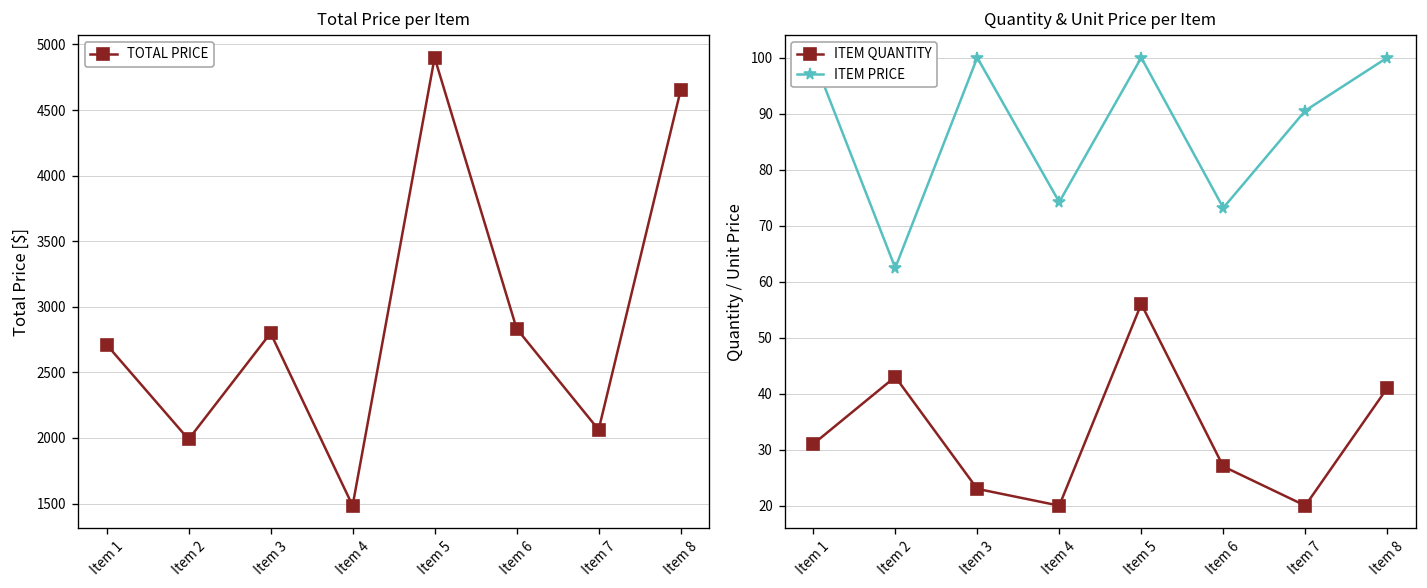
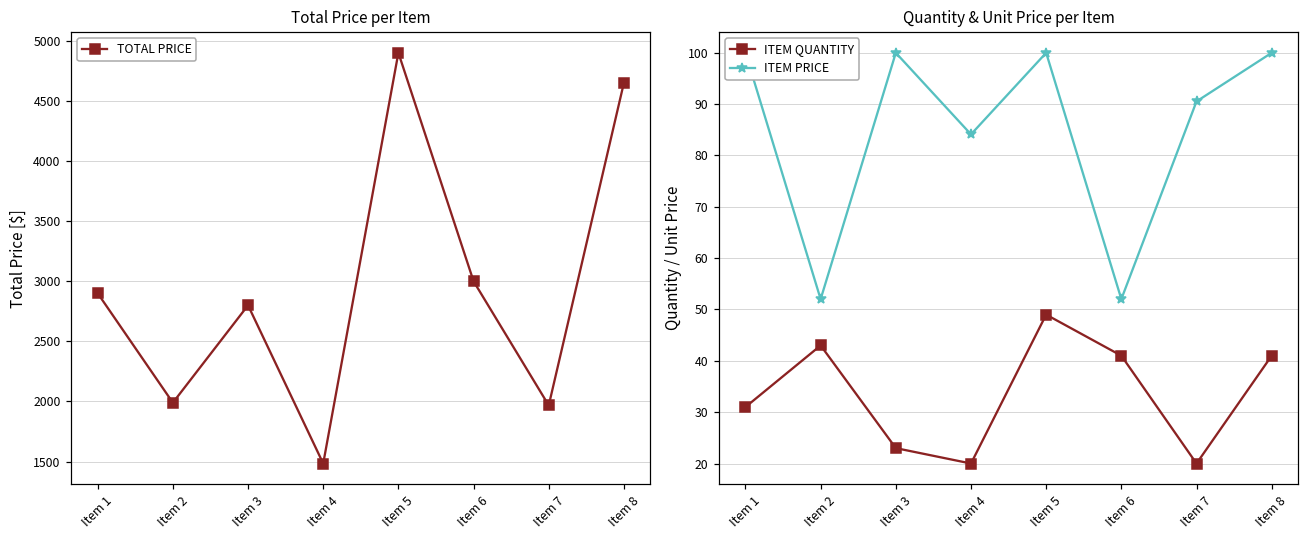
Total Price per Item, Item 1: 2710 -> 2900
Total Price per Item, Item 6: 2830 -> 3000
Total Price per Item, Item 7: 2060 -> 1970
Quantity & Unit Price per Item, ITEM PRICE, Item 2: 62 -> 52
Quantity & Unit Price per Item, ITEM PRICE, Item 4: 74 -> 84
Quantity & Unit Price per Item, ITEM QUANTITY, Item 5: 56 -> 49
Quantity & Unit Price per Item, ITEM QUANTITY, Item 6: 27 -> 41
Quantity & Unit Price per Item, ITEM PRICE, Item 6: 73 -> 52
